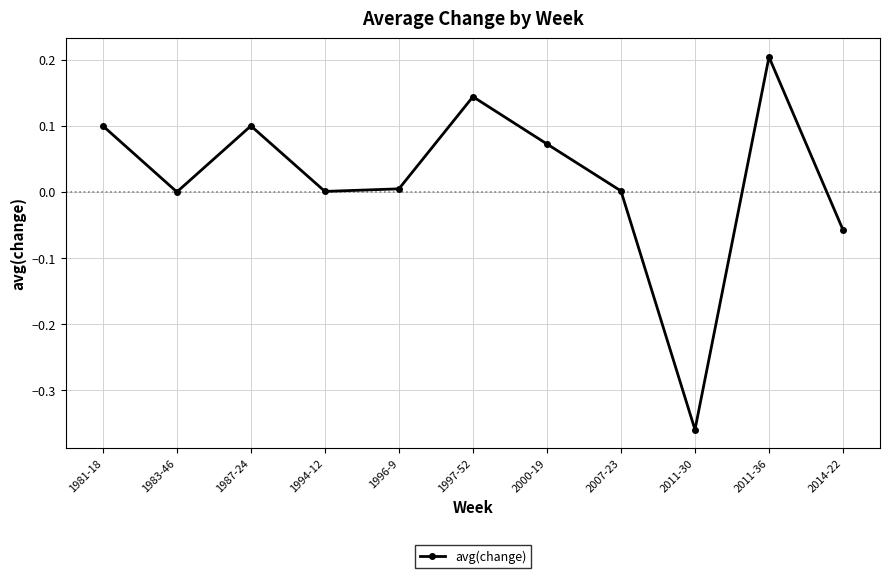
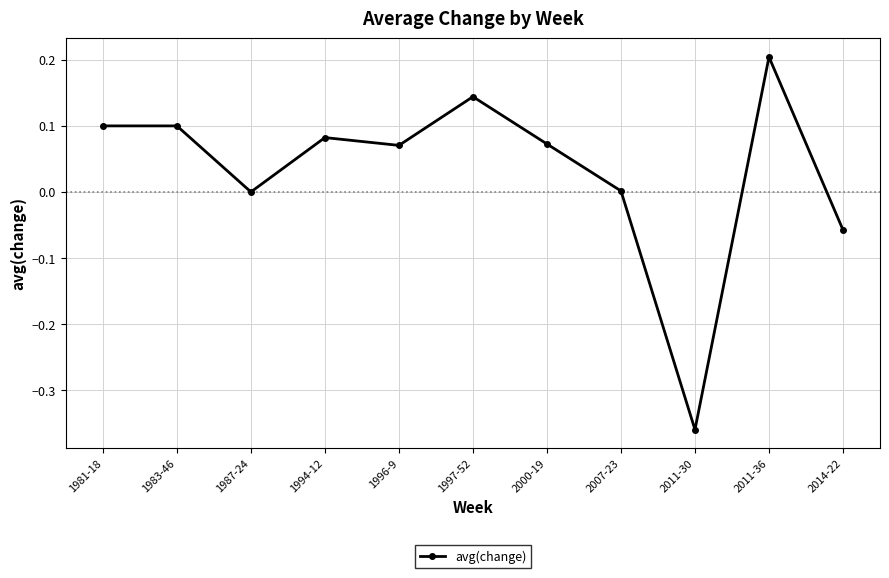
1983-46: 0.0 -> 0.1
1987-24: 0.1 -> 0.0
1994-12: 0.00 -> 0.08
1996-9: 0.00 -> 0.07
